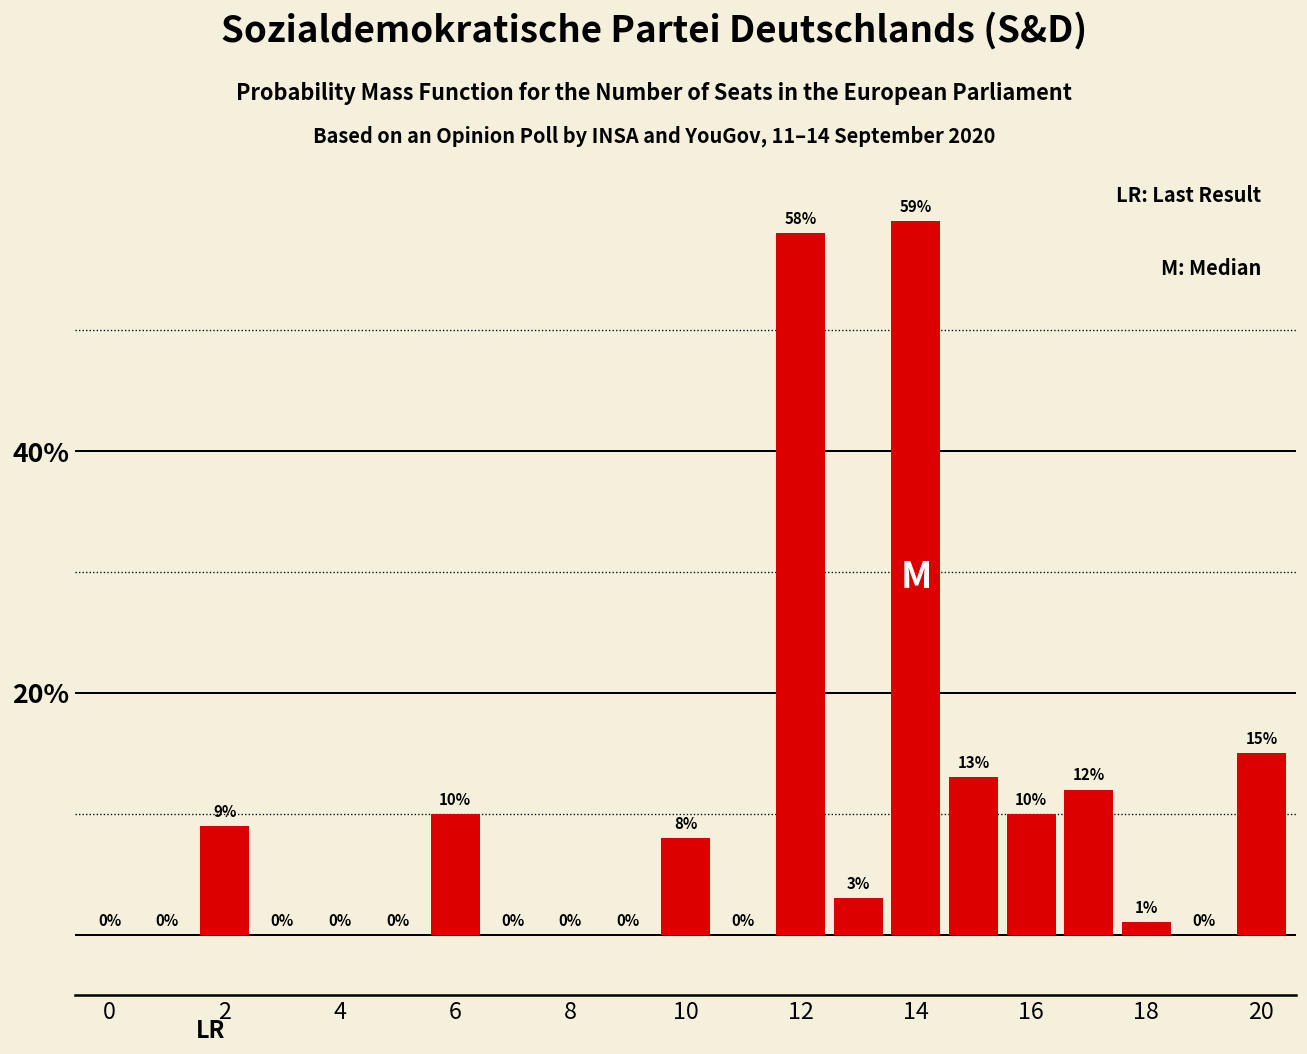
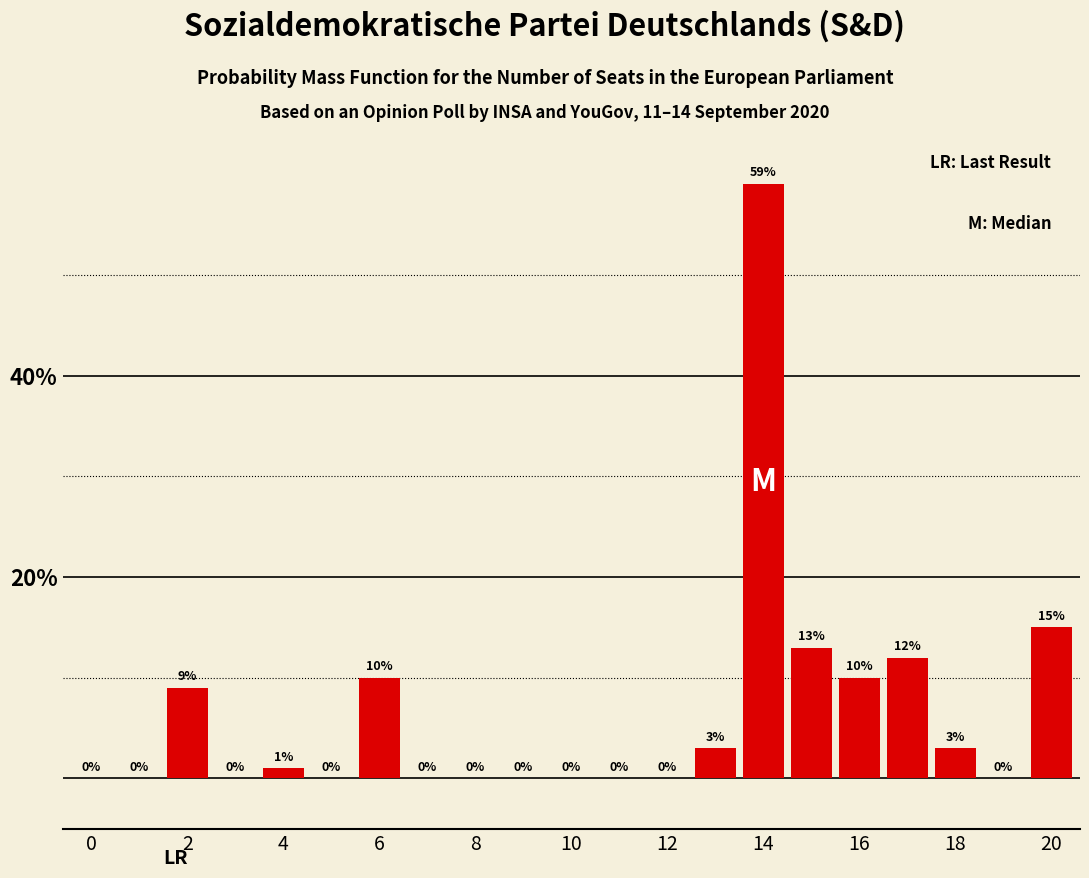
4: 0% -> 1%
10: 8% -> 0%
12: 58% -> 0%
18: 1% -> 3%
